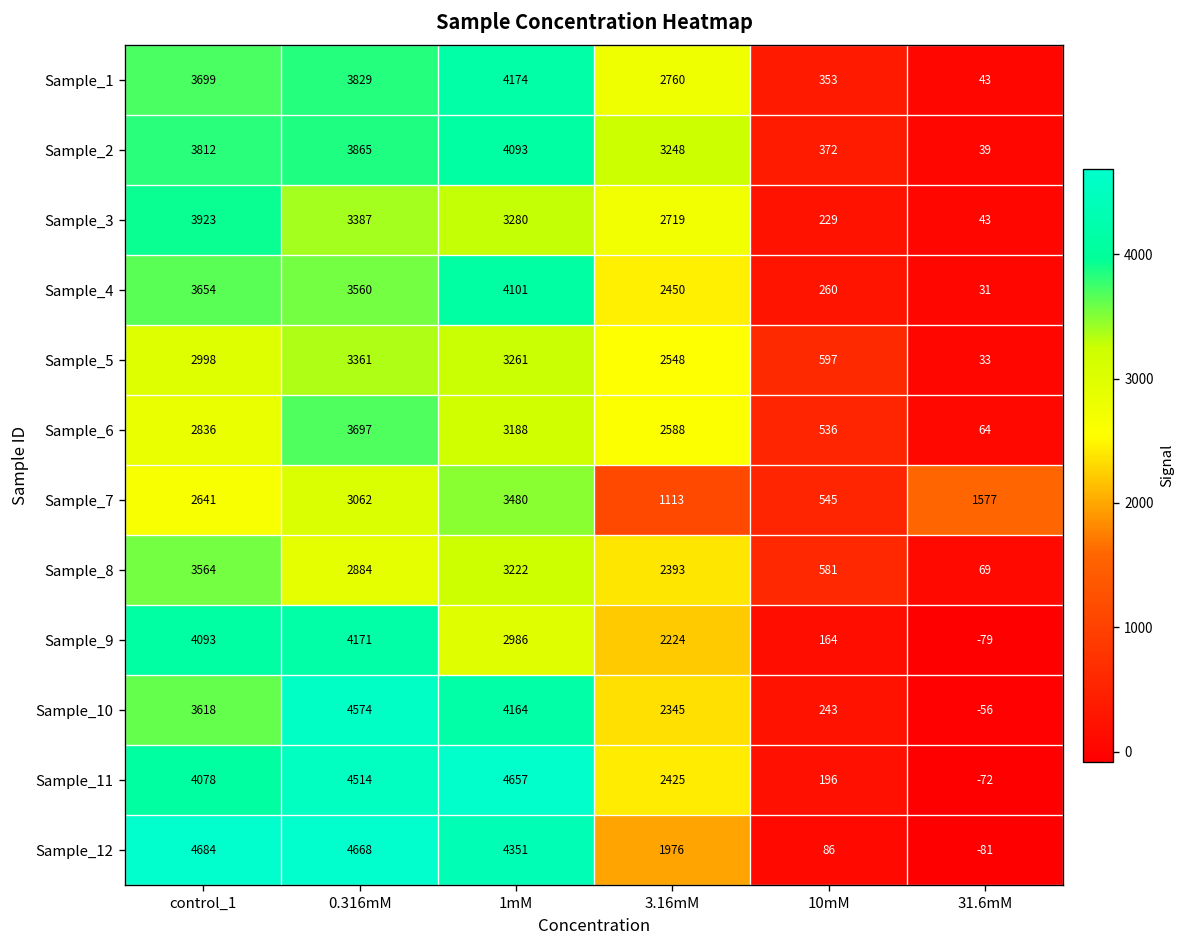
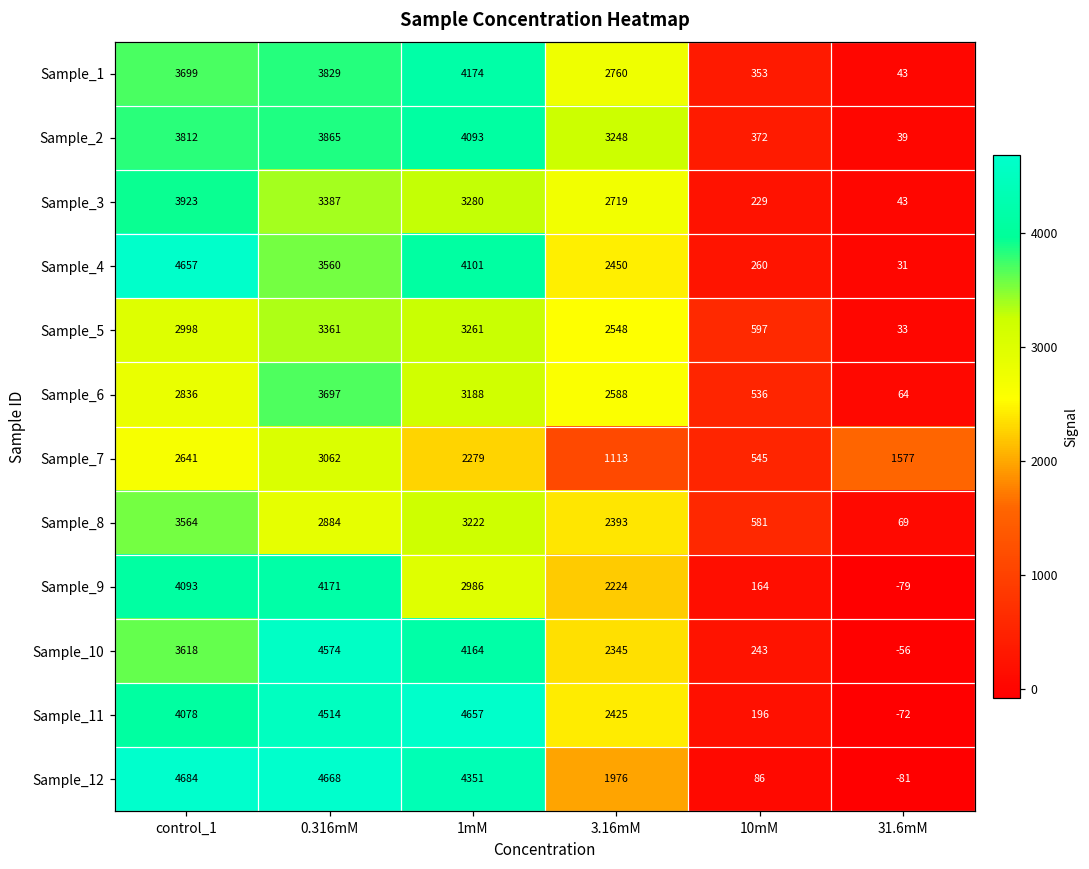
Sample_4, control_1: 3654 -> 4657
Sample_7, 1mM: 3480 -> 2279
